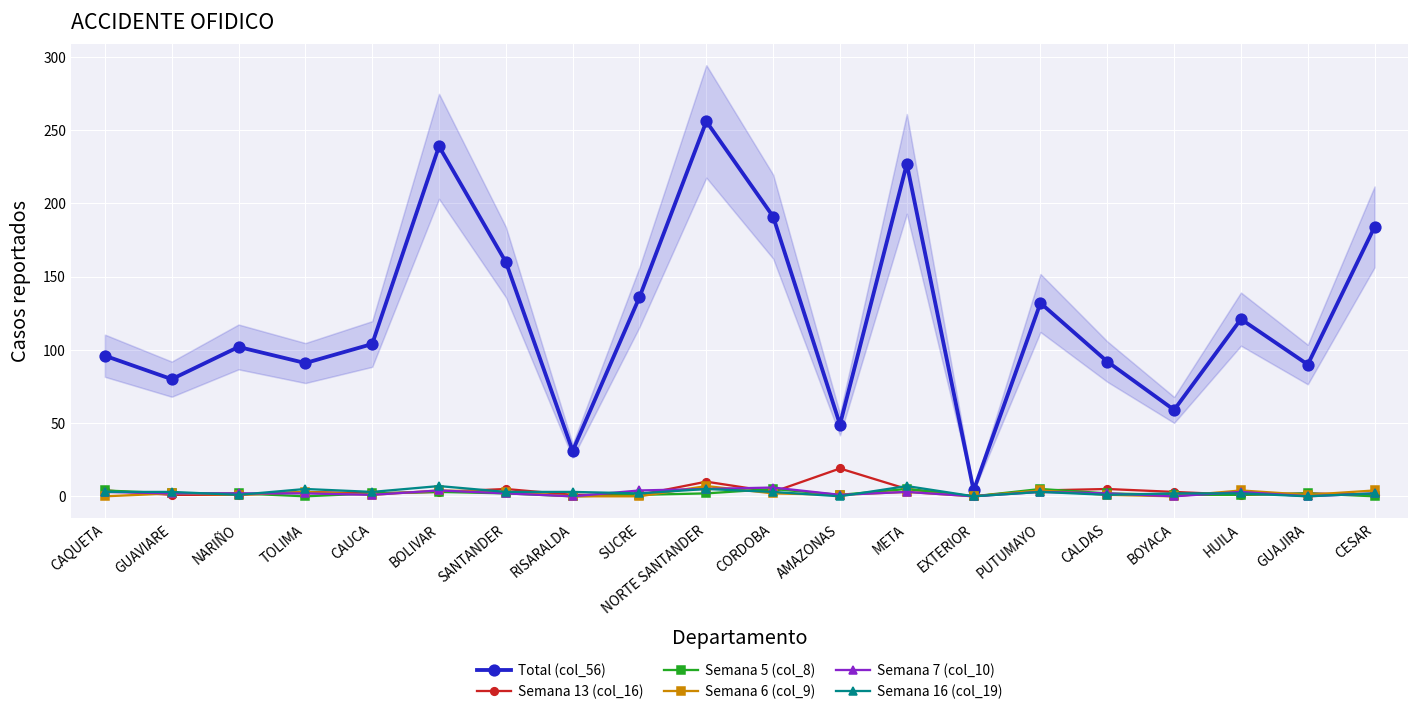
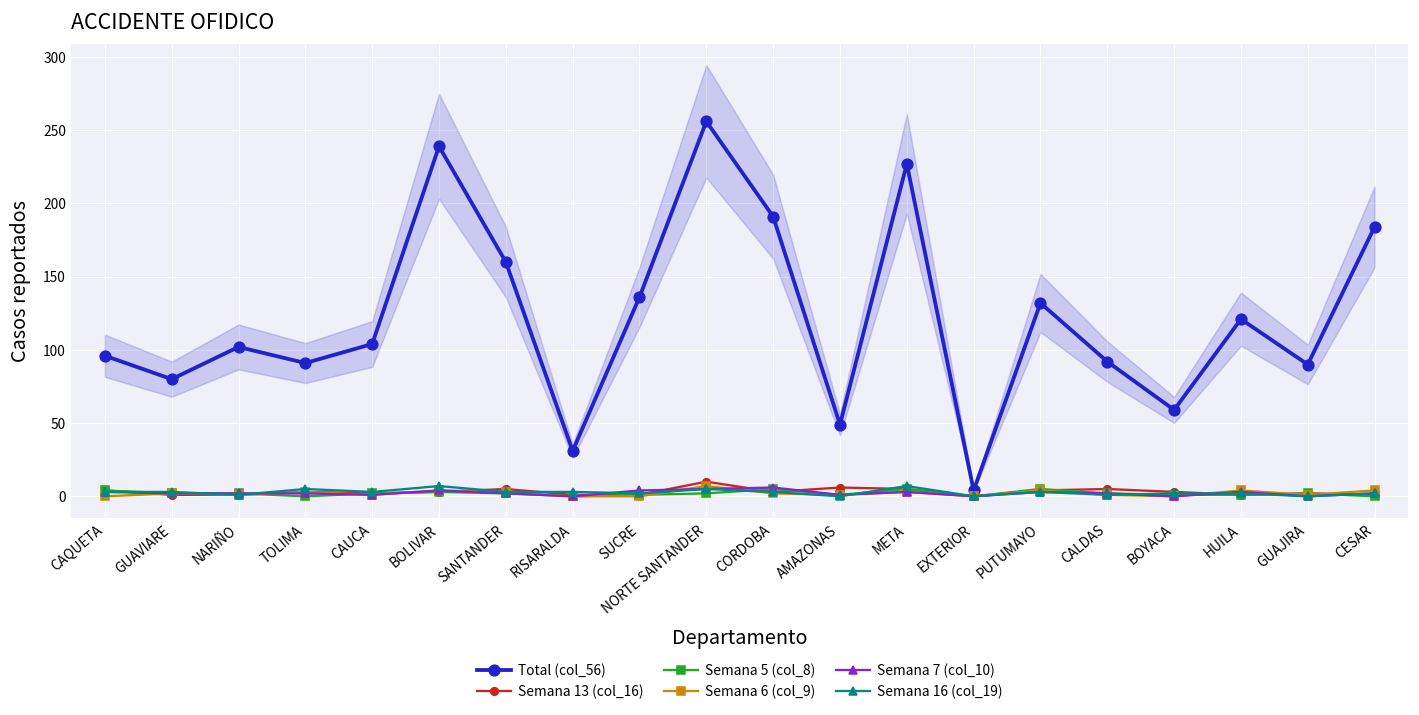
Semana 13 (col_16), AMAZONAS: 19 -> 6
